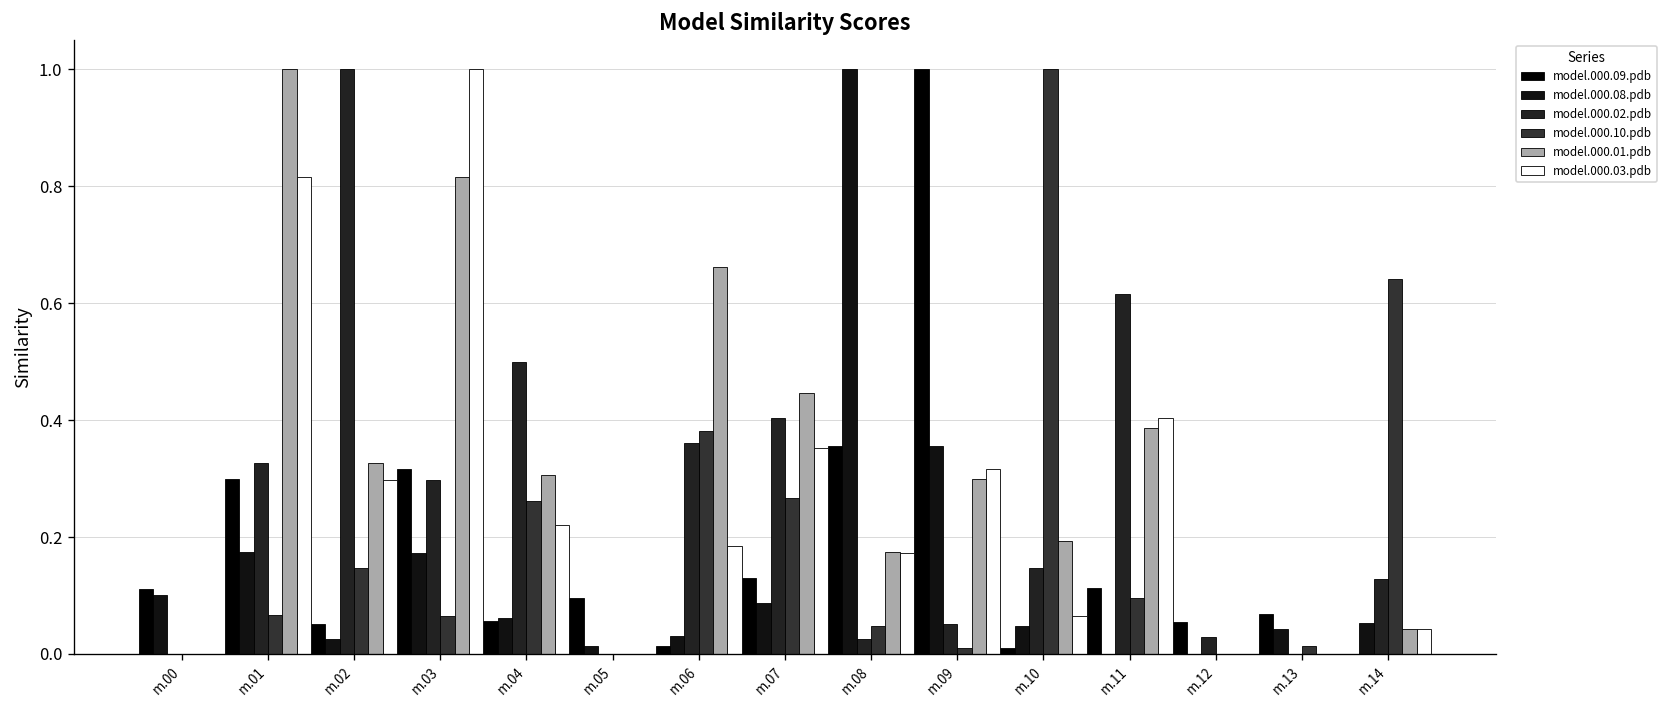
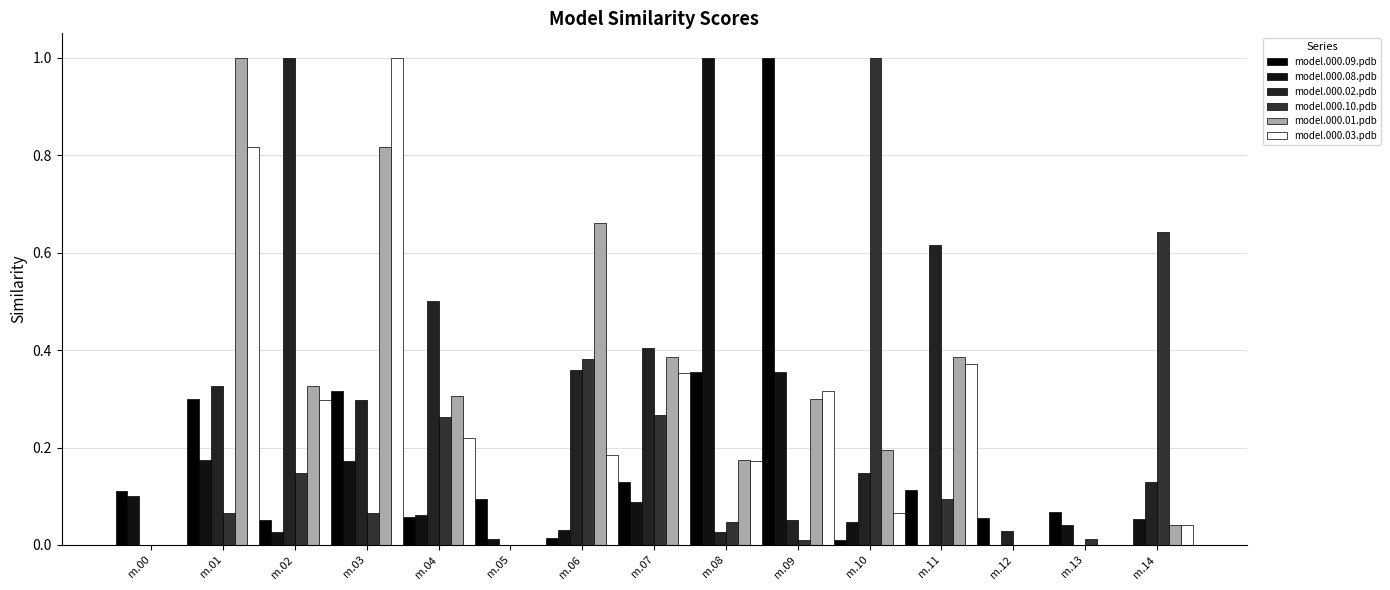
model.000.01.pdb, m.07: 0.45 -> 0.39
model.000.03.pdb, m.11: 0.40 -> 0.37
